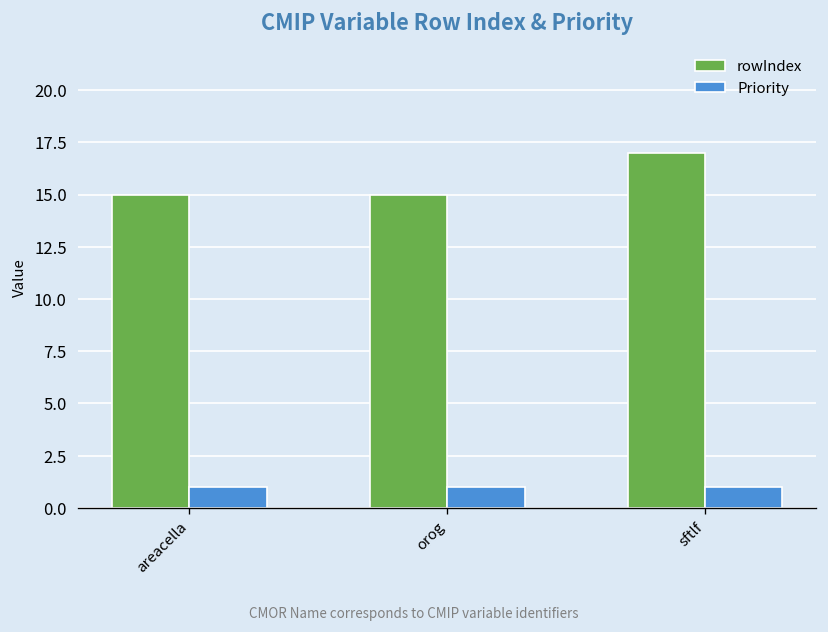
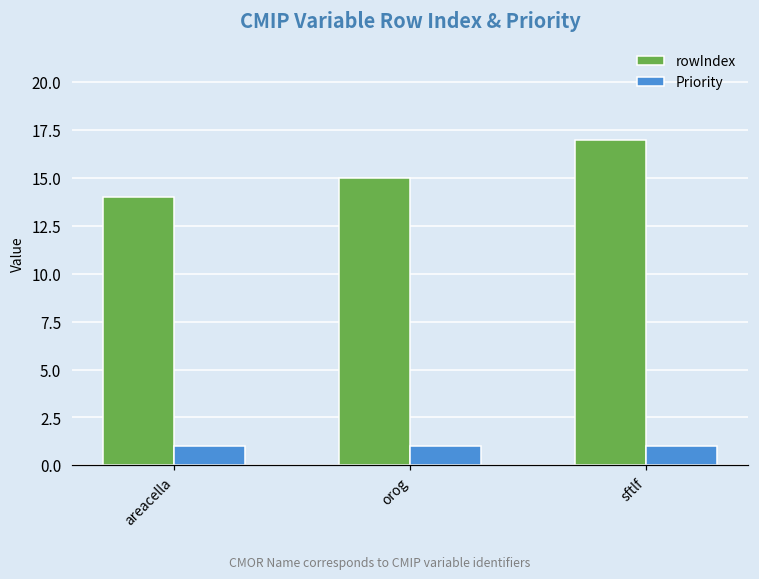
rowIndex, areacella: 15 -> 14
